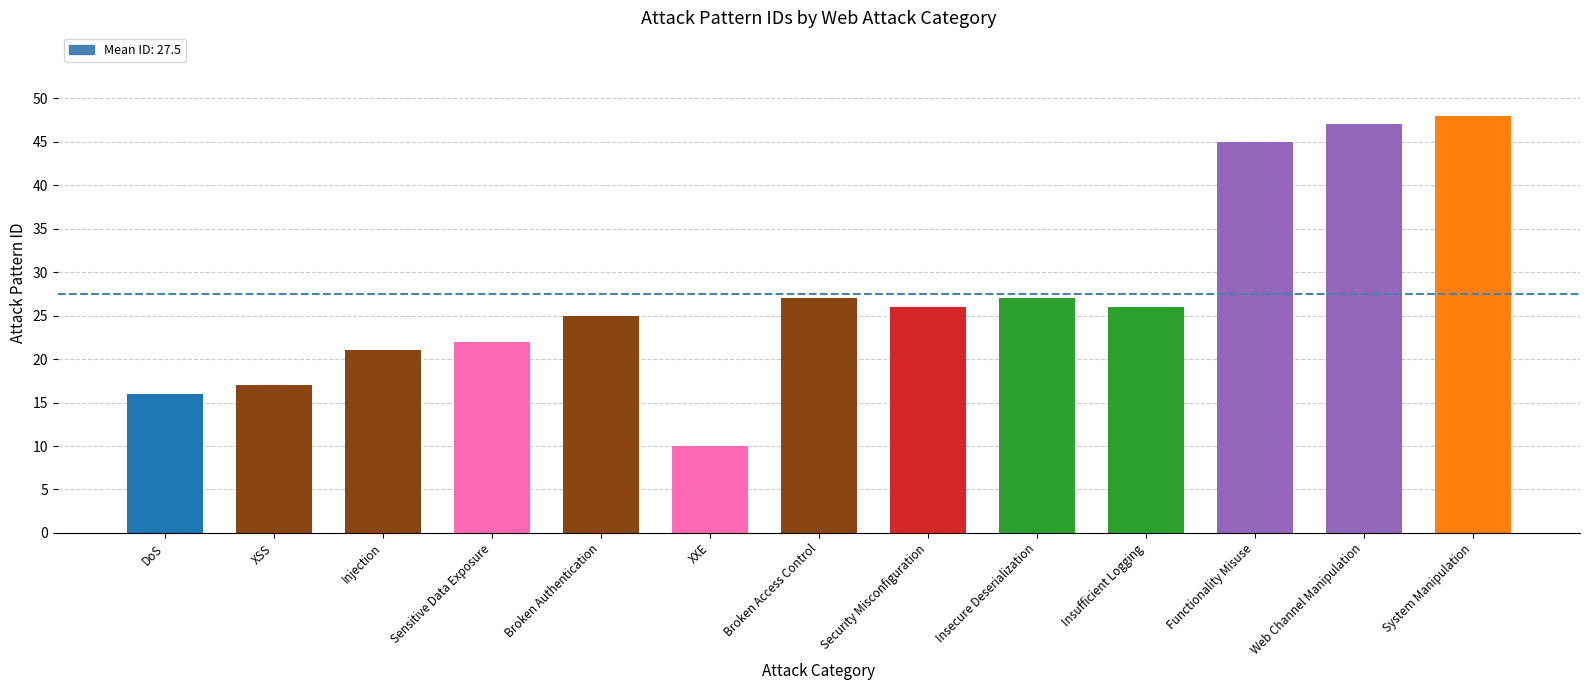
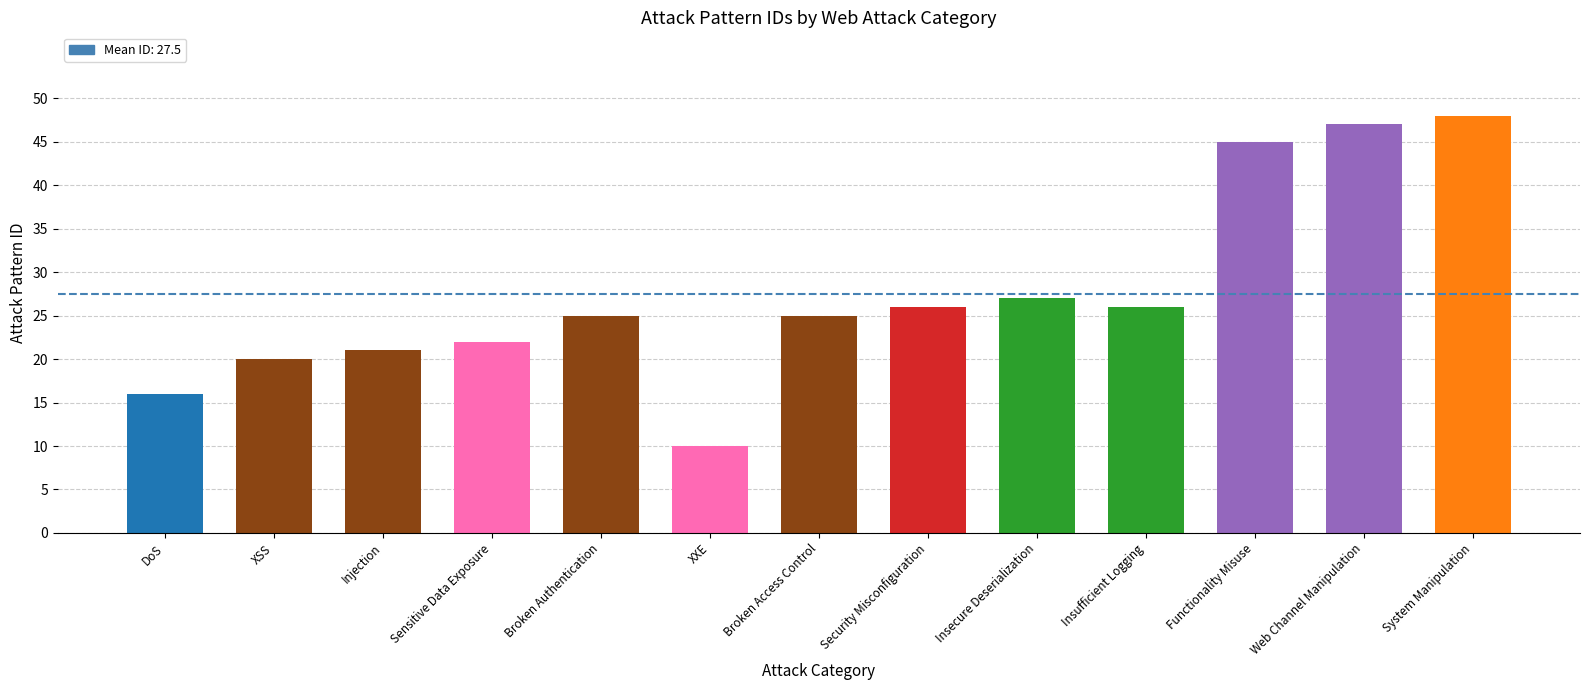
XSS: 17 -> 20
Broken Access Control: 27 -> 25
